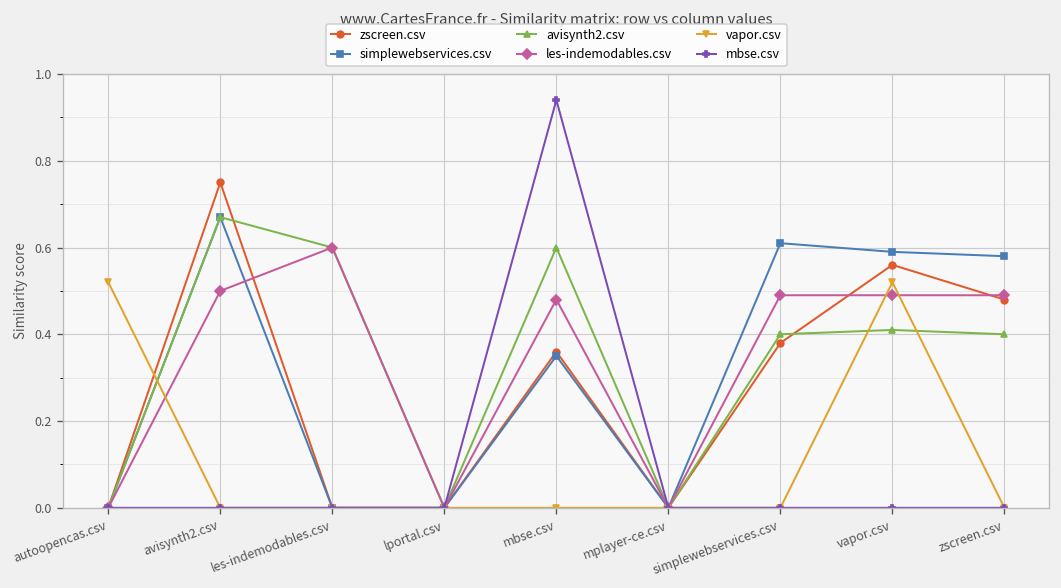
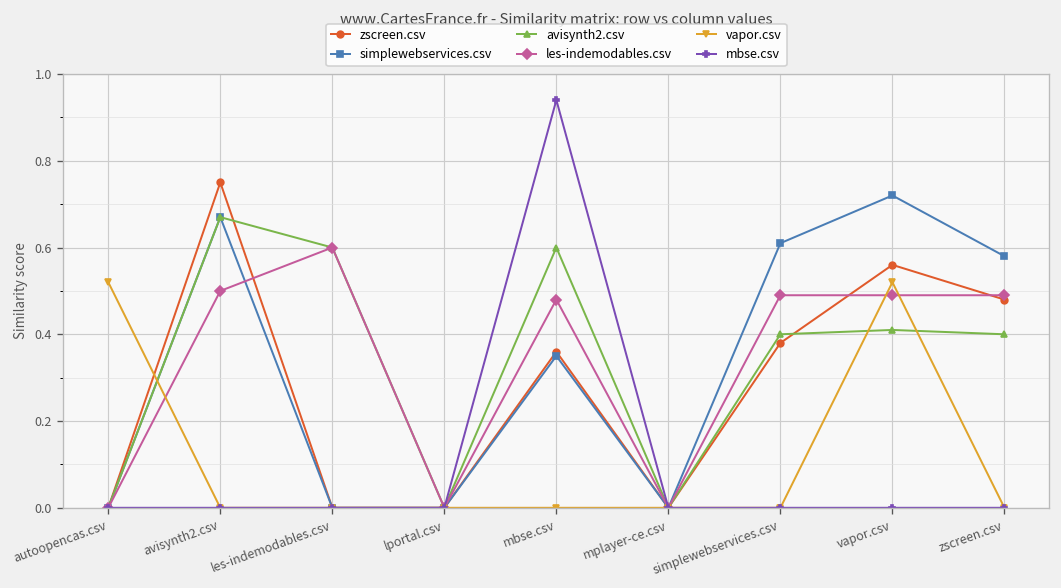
simplewebservices.csv, vapor.csv: 0.59 -> 0.72
